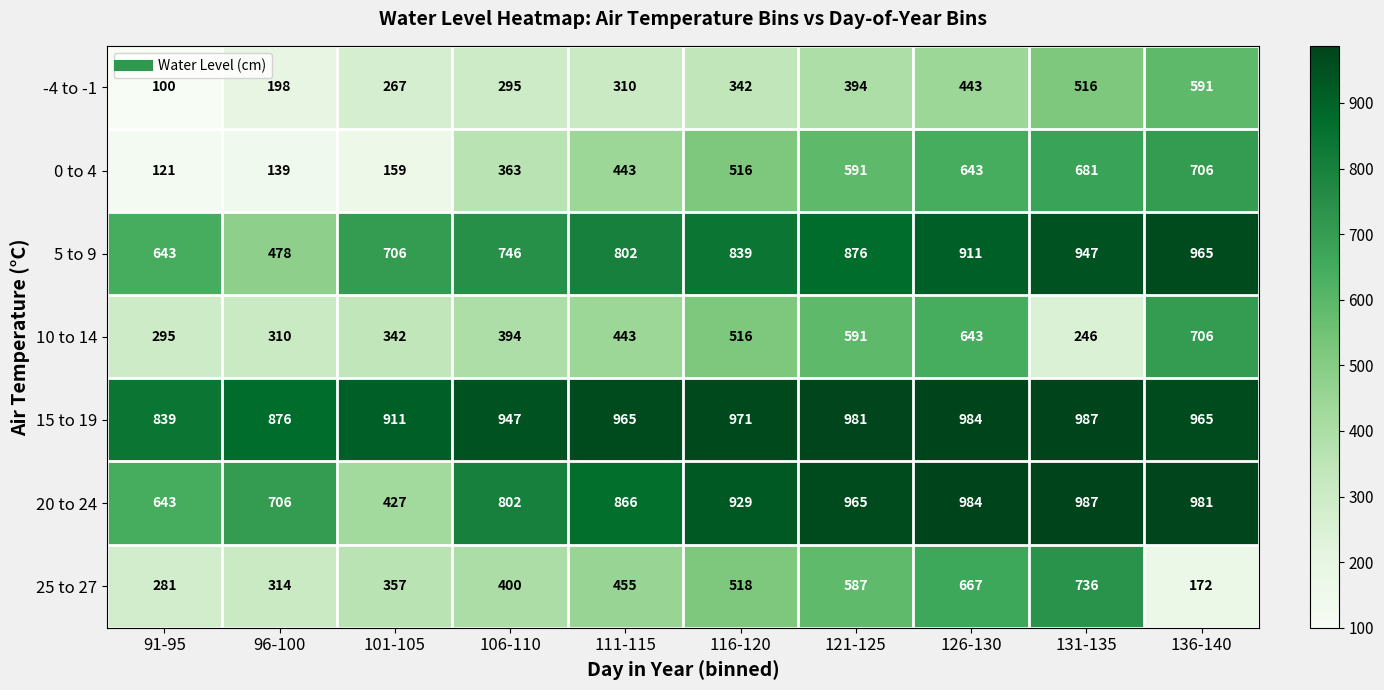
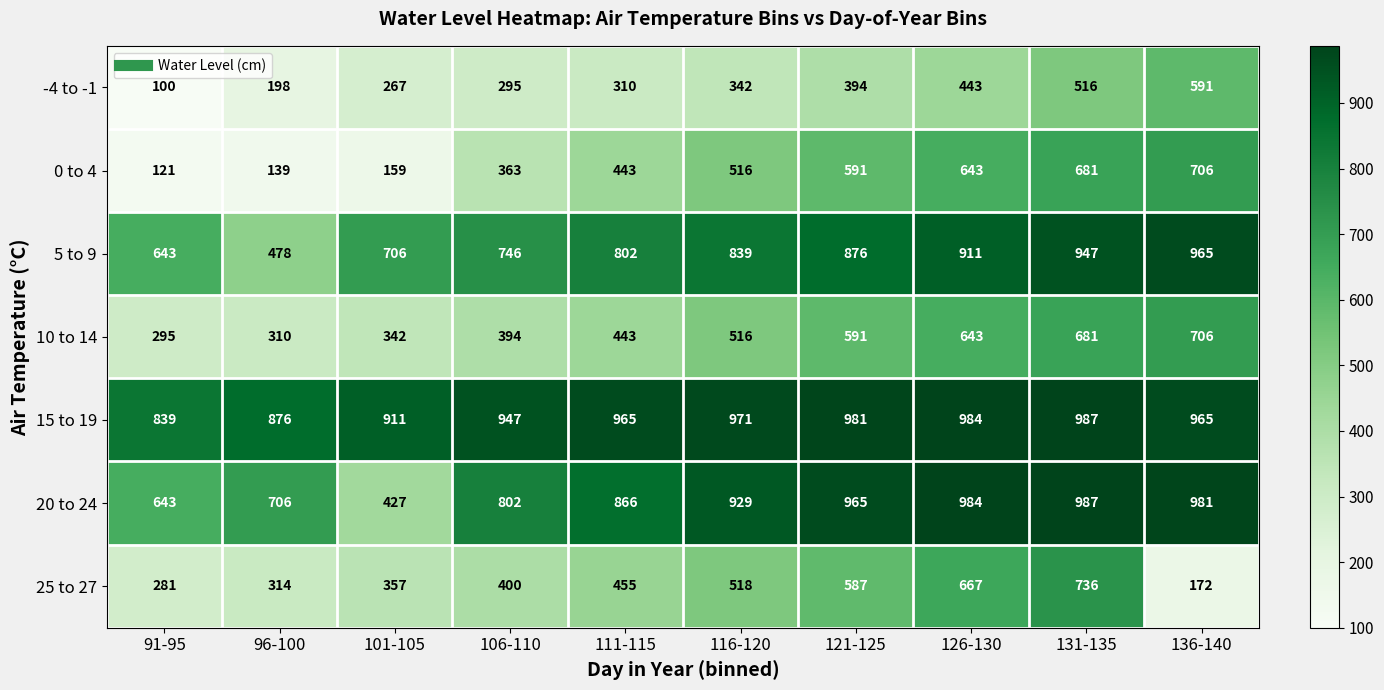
10 to 14, 131-135: 246 -> 681
